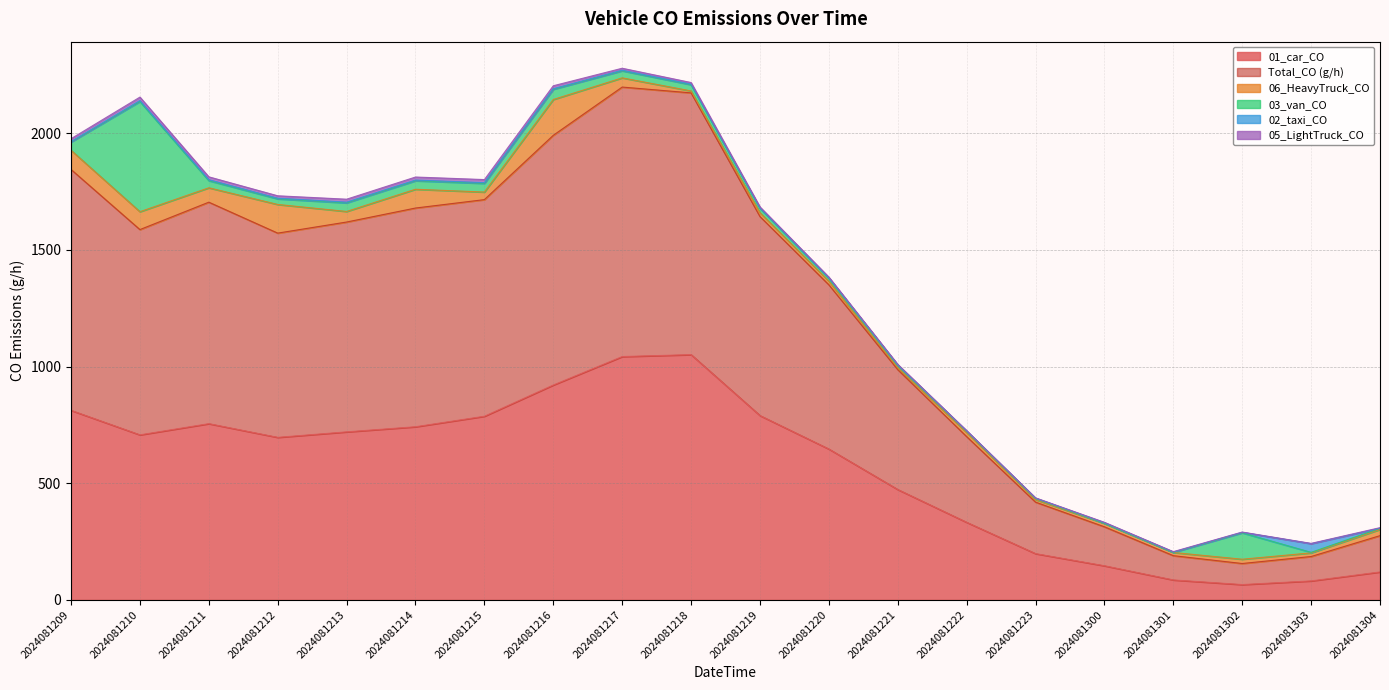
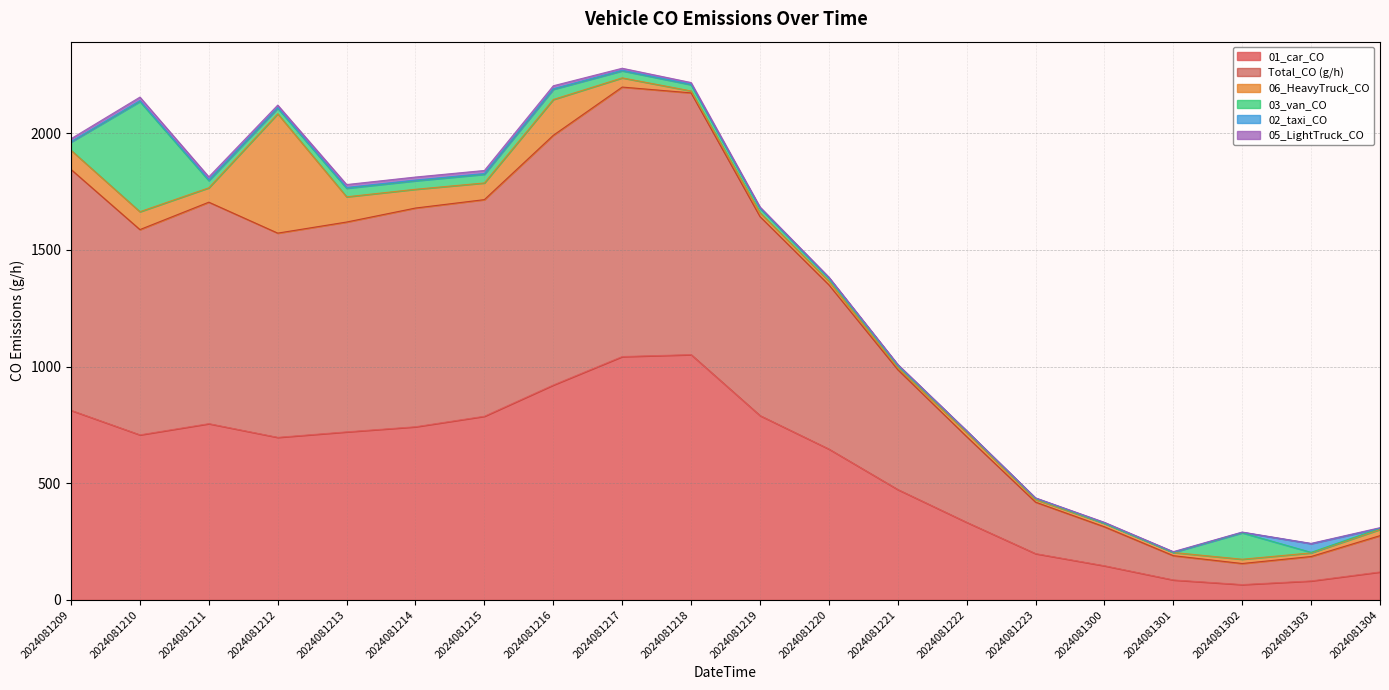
06_HeavyTruck_CO, 2024081212: 120 -> 510
06_HeavyTruck_CO, 2024081213: 50 -> 110
06_HeavyTruck_CO, 2024081215: 30 -> 70
